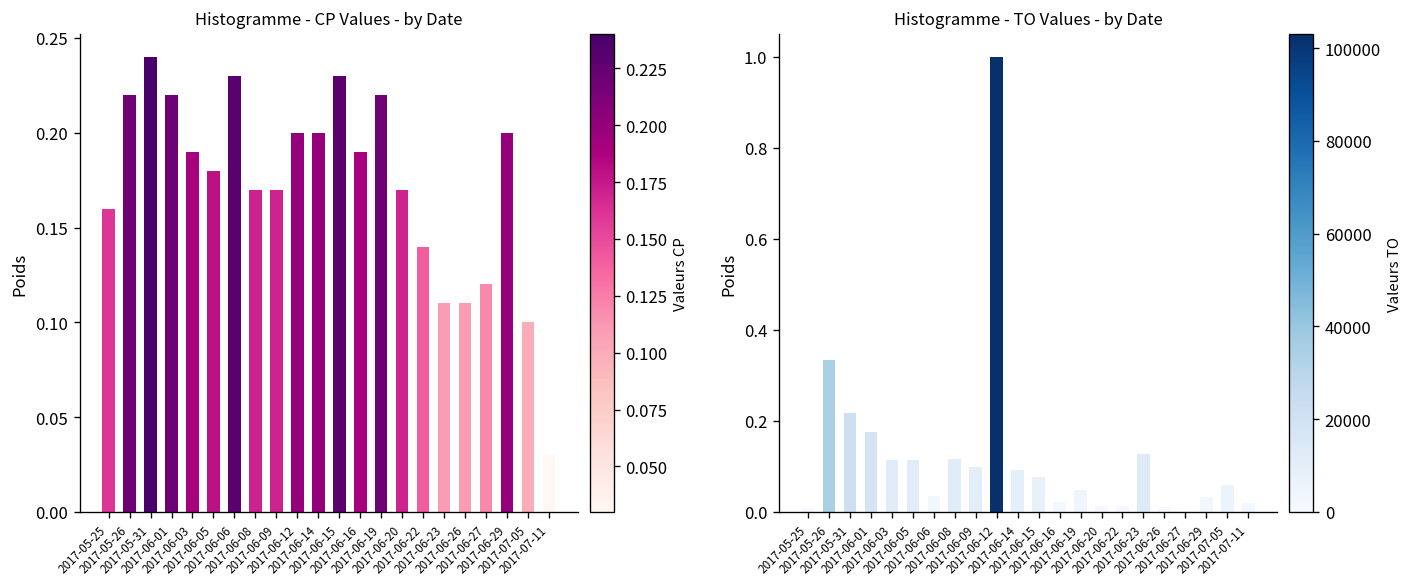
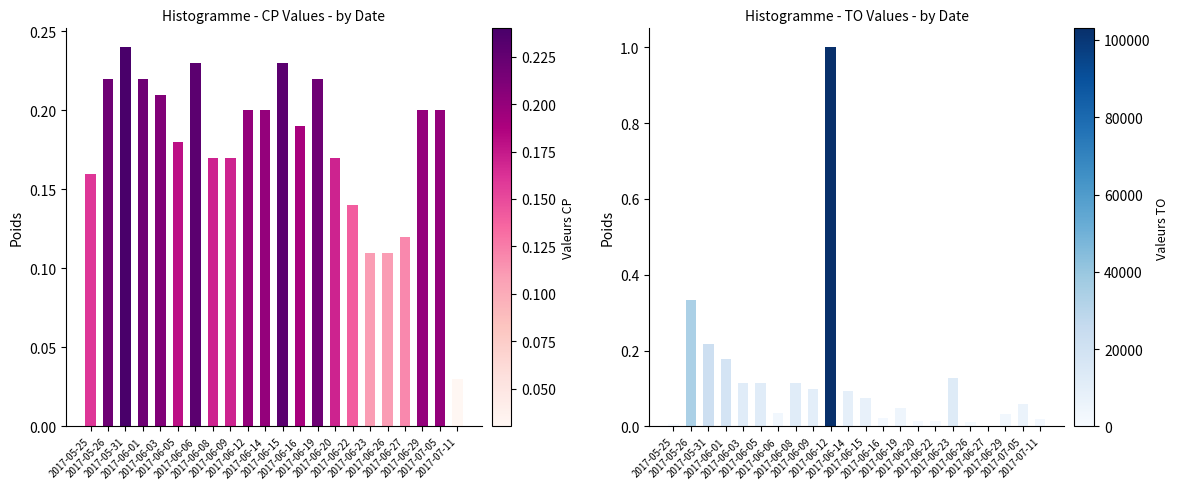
Histogramme - CP Values - by Date, 2017-06-03: 0.19 -> 0.21
Histogramme - CP Values - by Date, 2017-07-05: 0.1 -> 0.2
